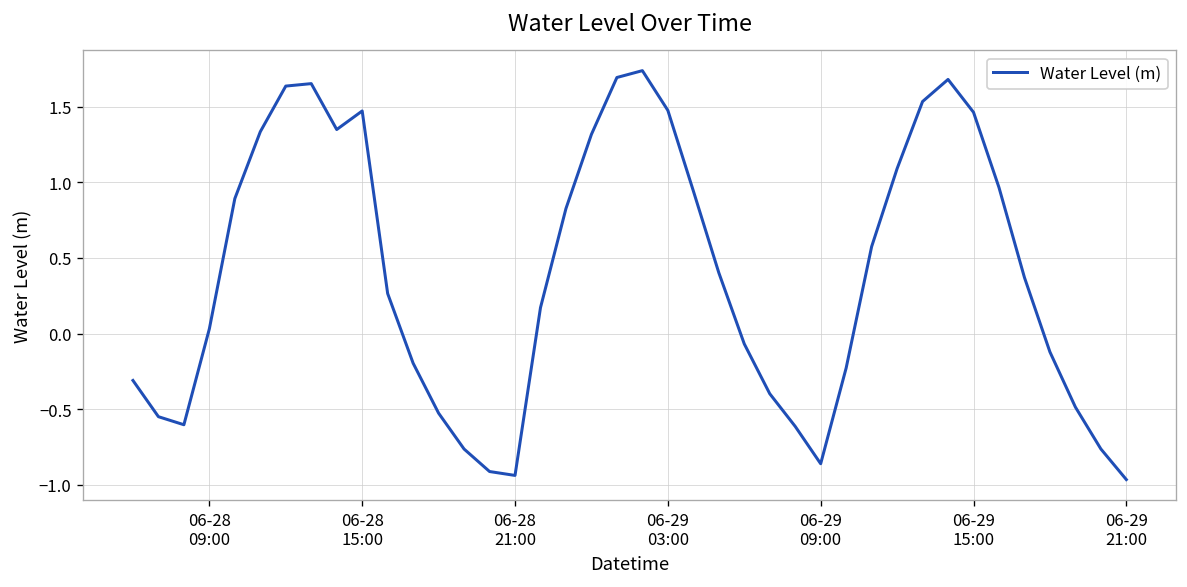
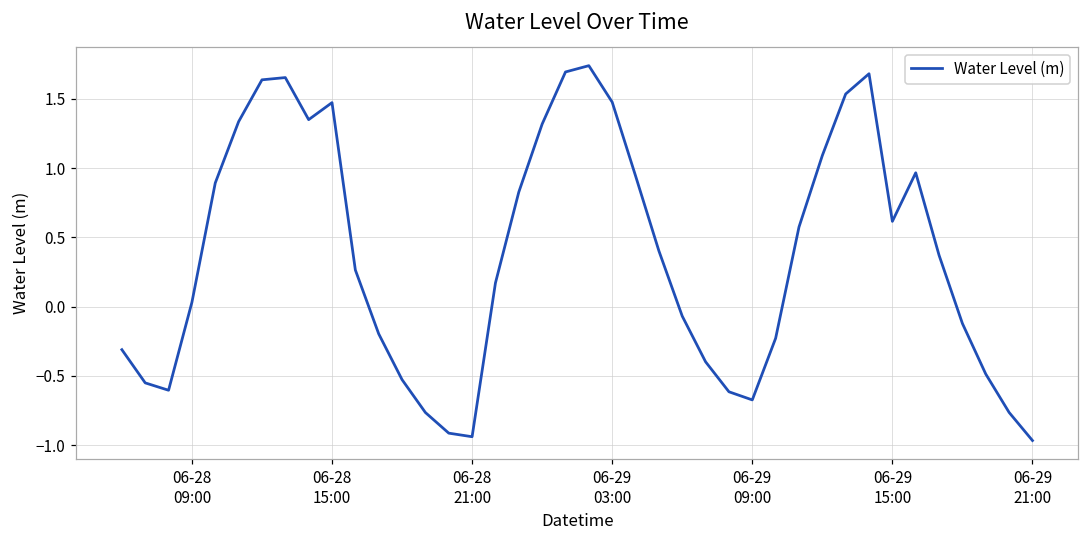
06-29 09:00: -0.86 -> -0.67
06-29 15:00: 1.46 -> 0.62
